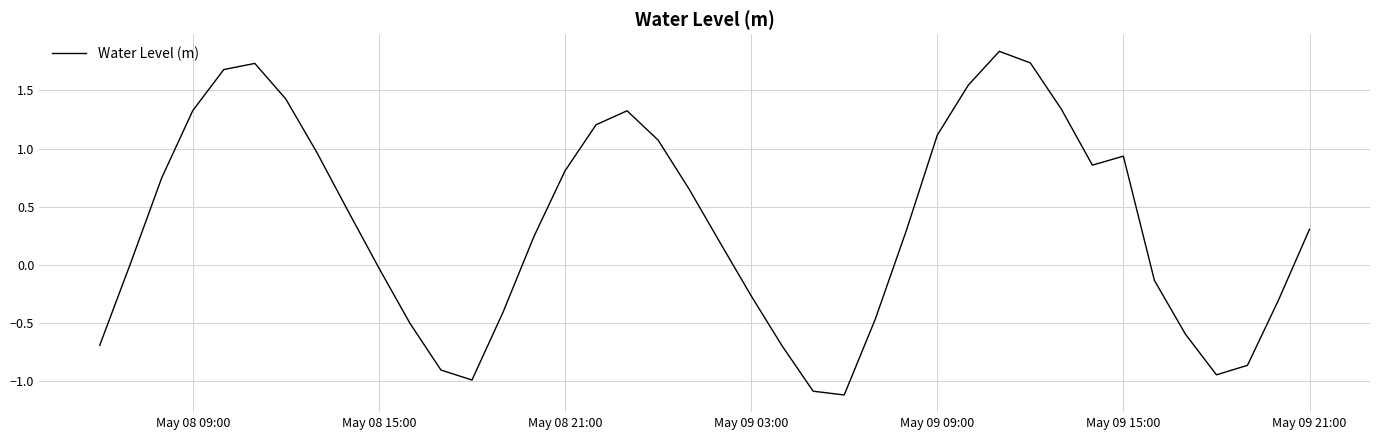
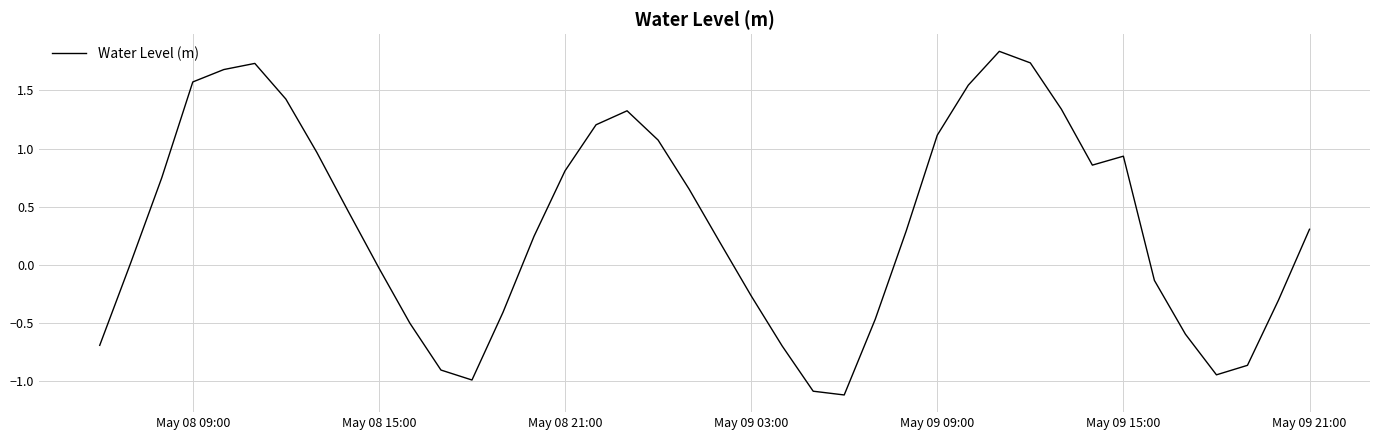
May 08 09:00: 1.33 -> 1.57
